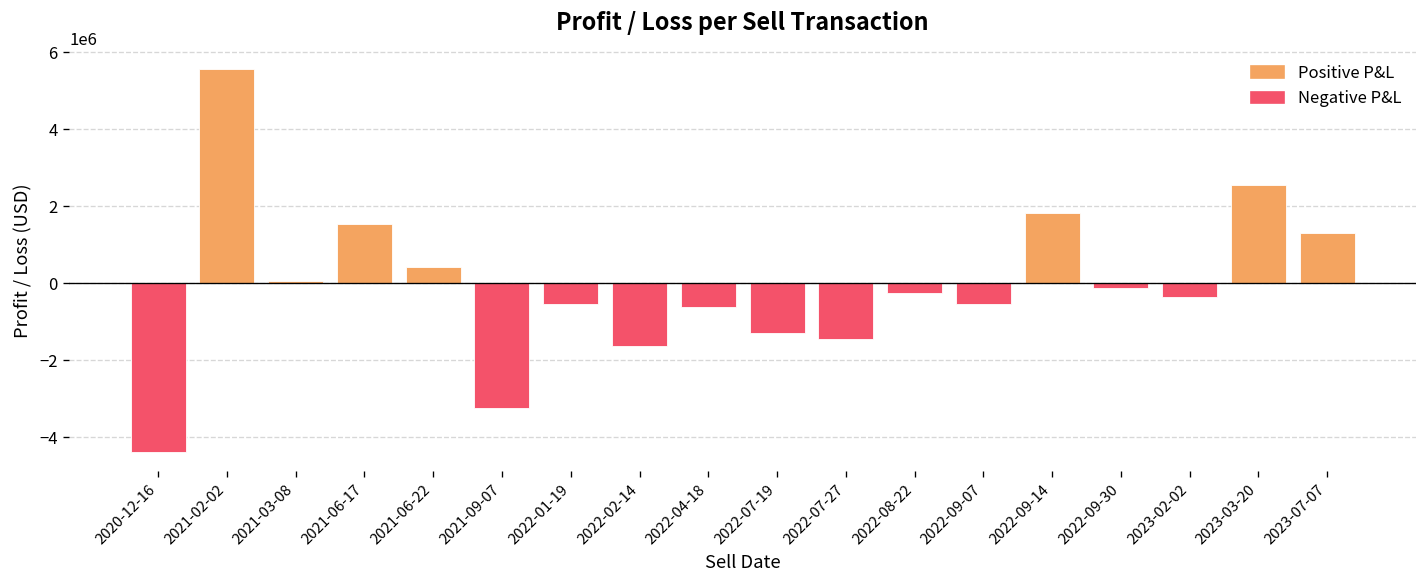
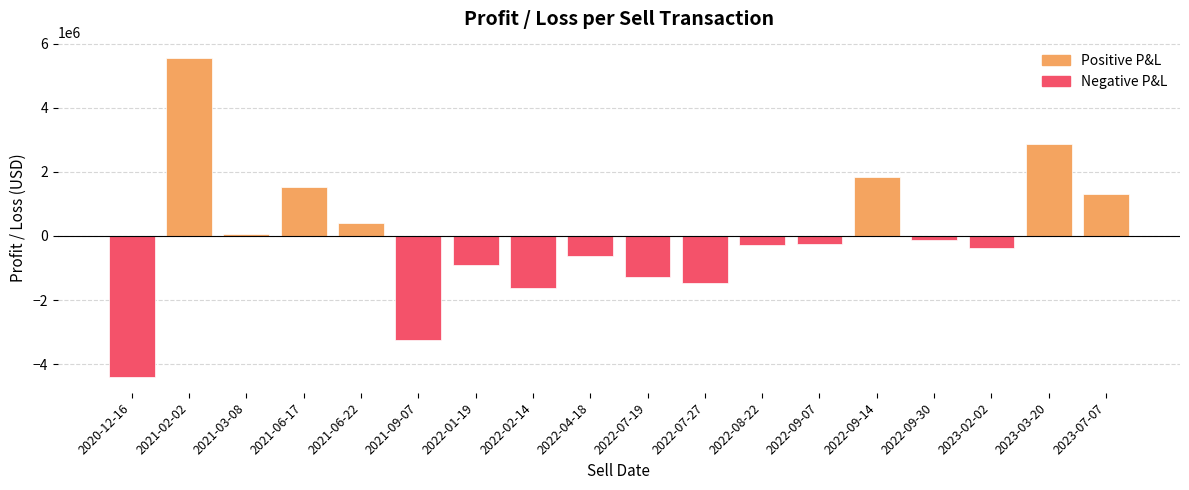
2022-01-19: -500000 -> -900000
2022-09-07: -500000 -> -300000
2023-03-20: 2600000 -> 2900000
